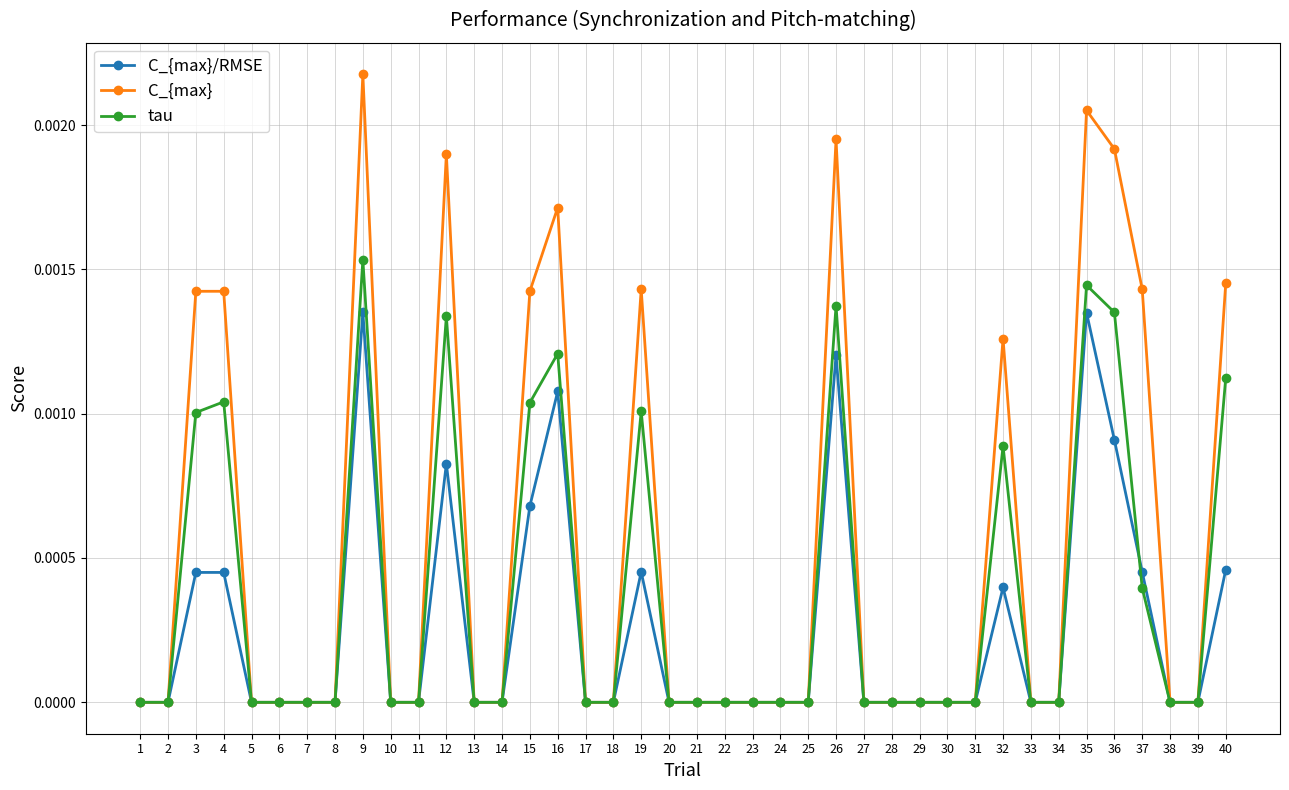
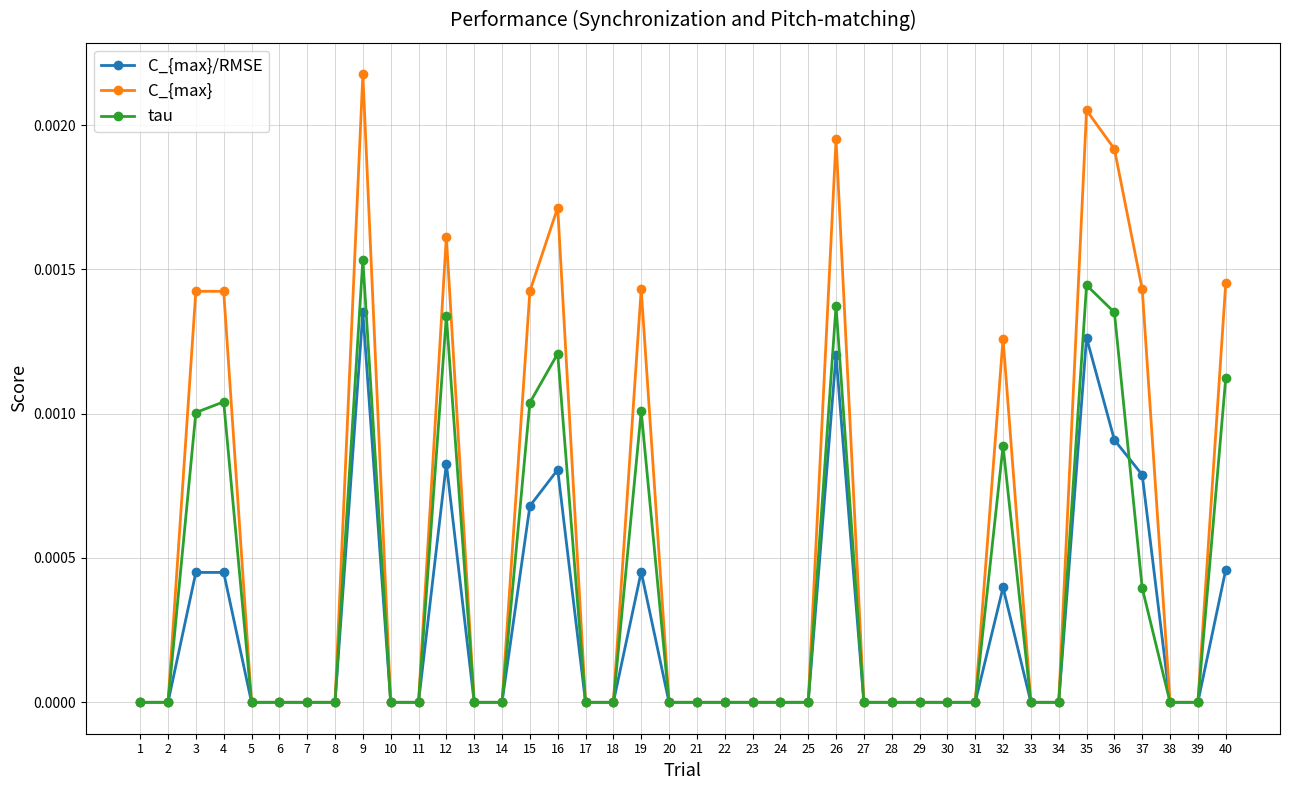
C_{max}, 12: 0.00190 -> 0.00161
C_{max}/RMSE, 16: 0.00108 -> 0.00081
C_{max}/RMSE, 35: 0.00135 -> 0.00126
C_{max}/RMSE, 37: 0.00045 -> 0.00079
